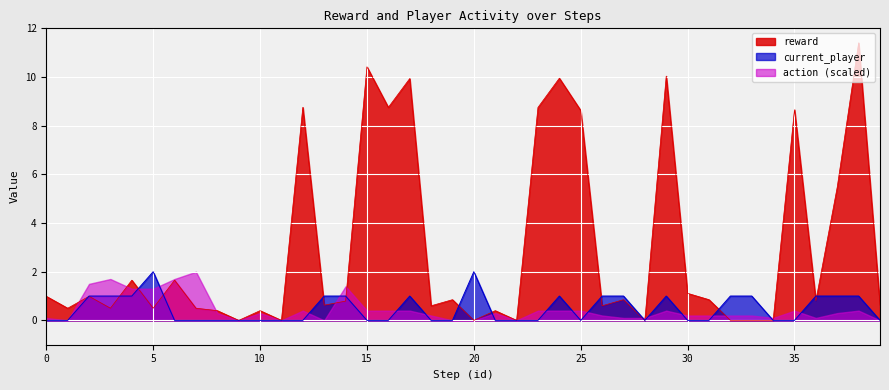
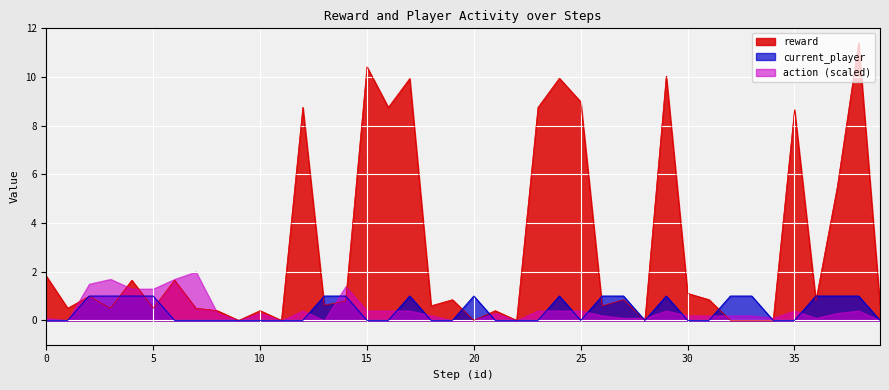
reward, 0: 1.0 -> 1.8
current_player, 5: 2 -> 1
current_player, 20: 2 -> 1
reward, 25: 8.6 -> 9.0
